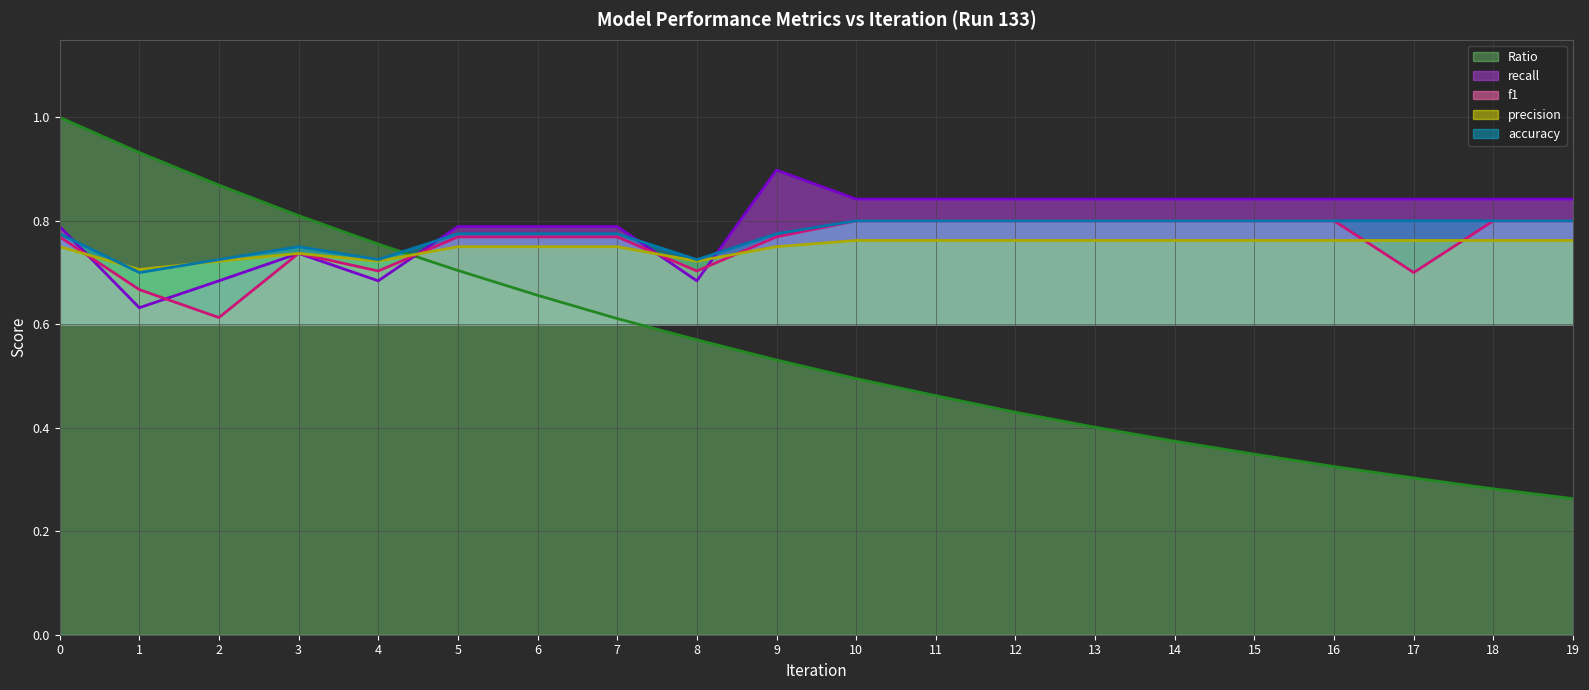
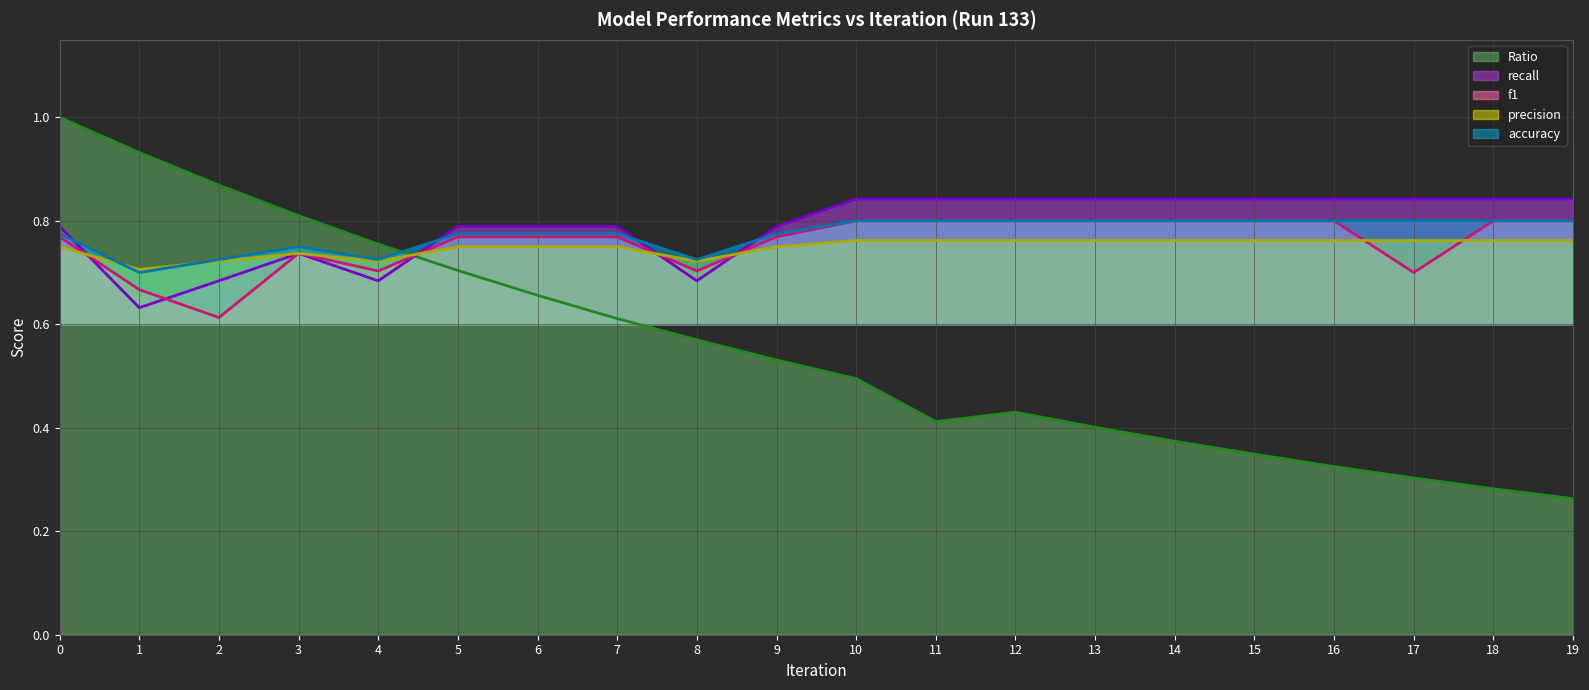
recall, 9: 0.90 -> 0.79
Ratio, 11: 0.46 -> 0.41
